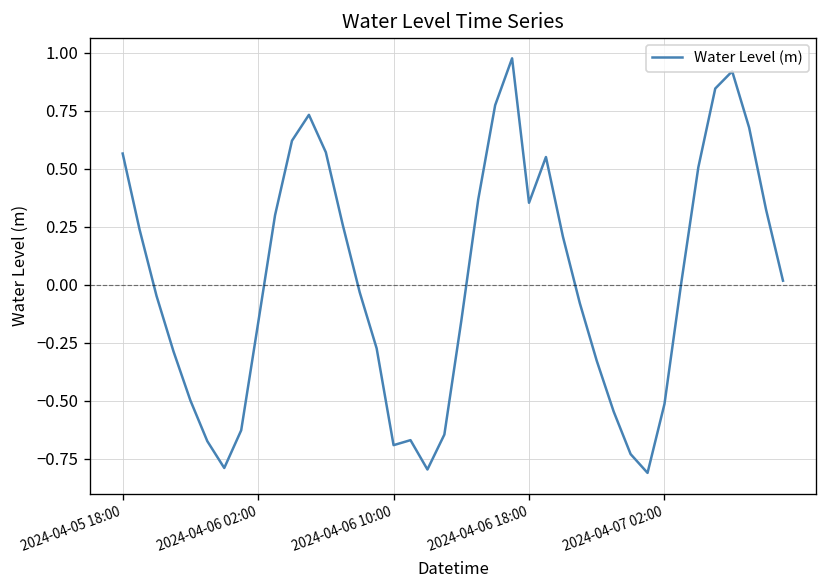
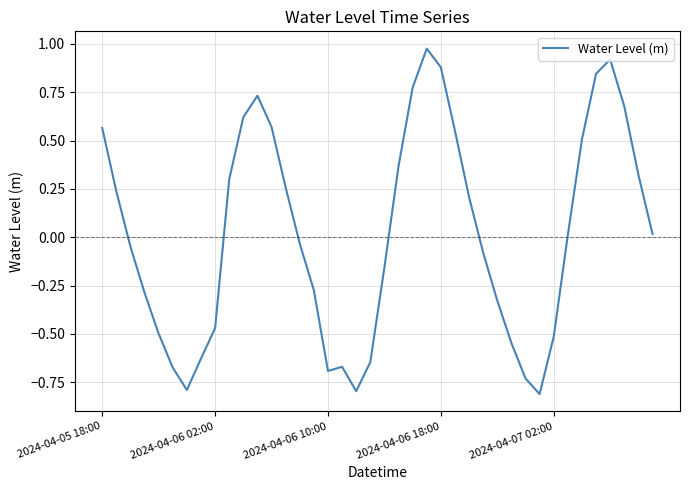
2024-04-06 02:00: -0.17 -> -0.47
2024-04-06 18:00: 0.35 -> 0.88
